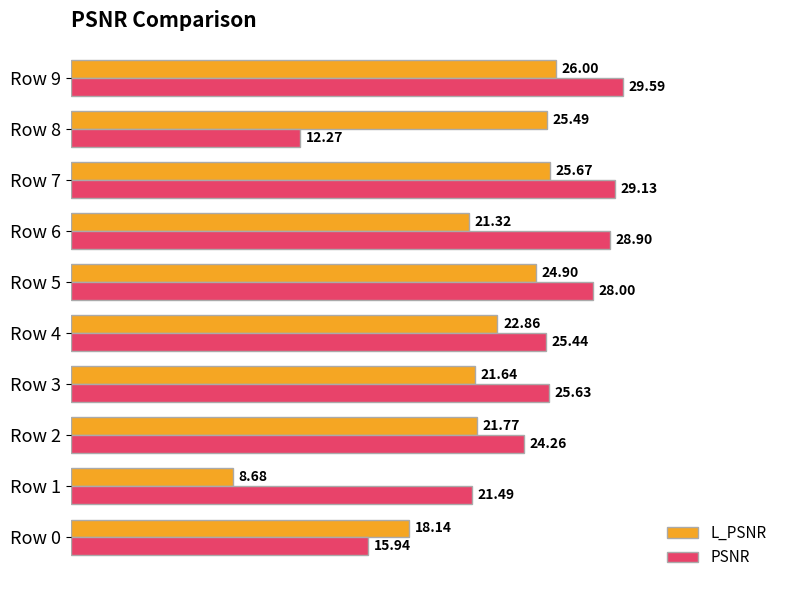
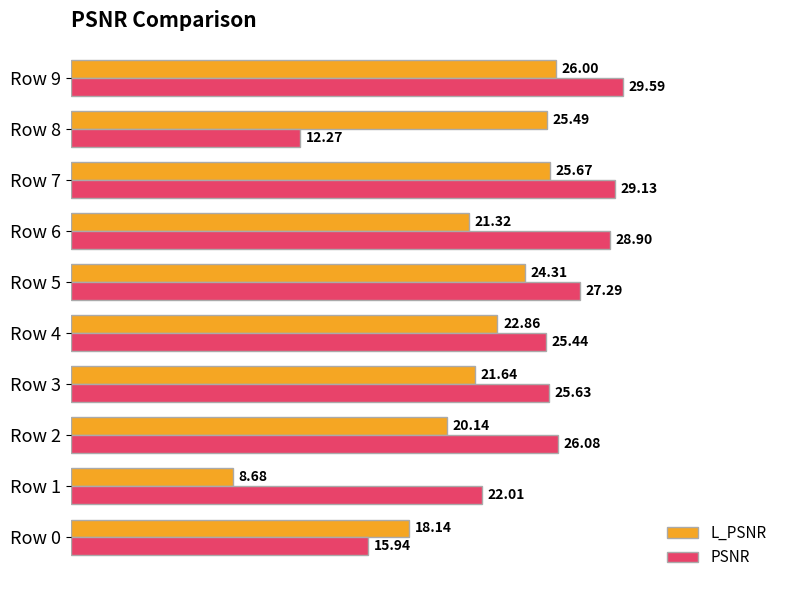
L_PSNR, Row 5: 24.90 -> 24.31
PSNR, Row 5: 28.00 -> 27.29
L_PSNR, Row 2: 21.77 -> 20.14
PSNR, Row 2: 24.26 -> 26.08
PSNR, Row 1: 21.49 -> 22.01
